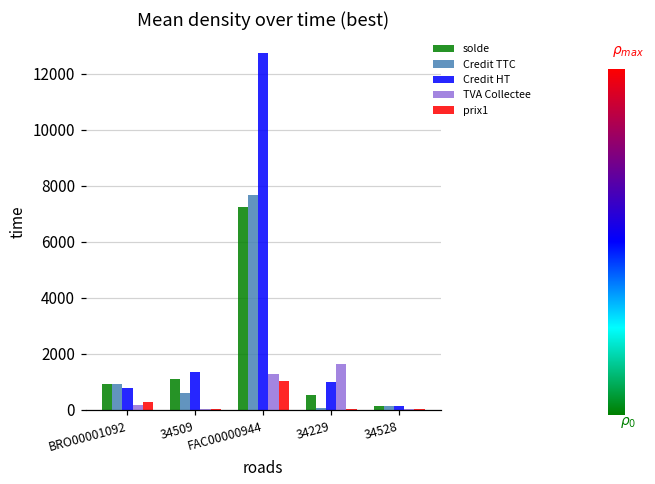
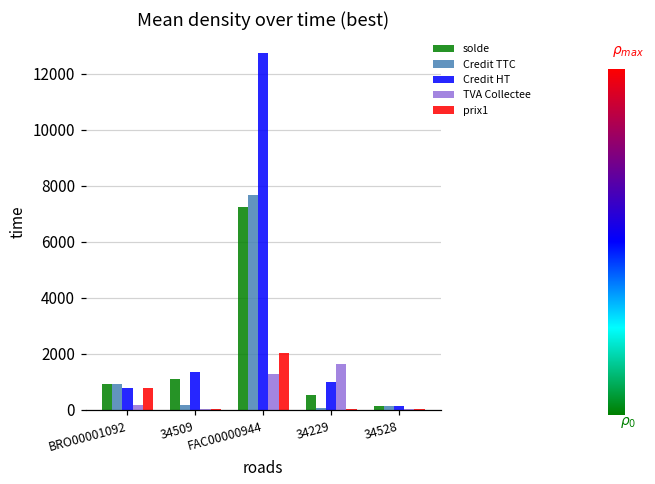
prix1, BRO00001092: 300 -> 800
Credit TTC, 34509: 600 -> 200
prix1, FAC00000944: 1000 -> 2000
